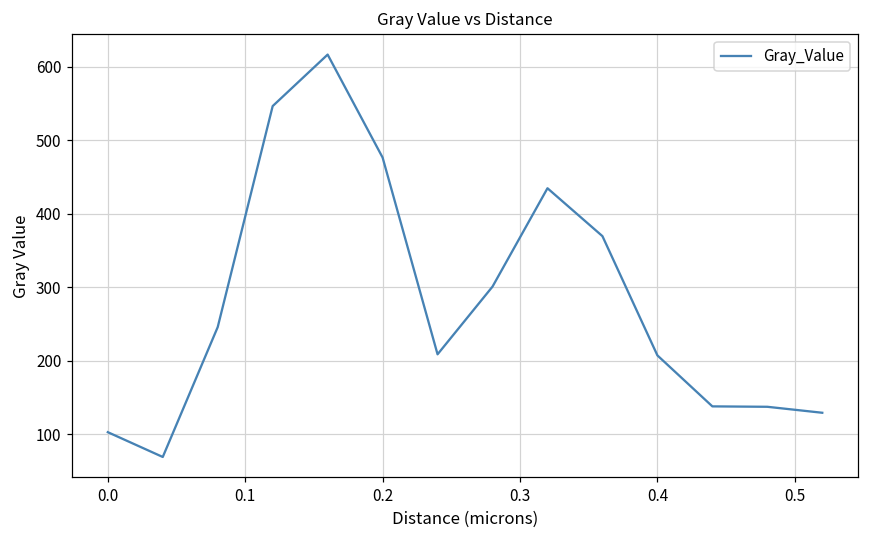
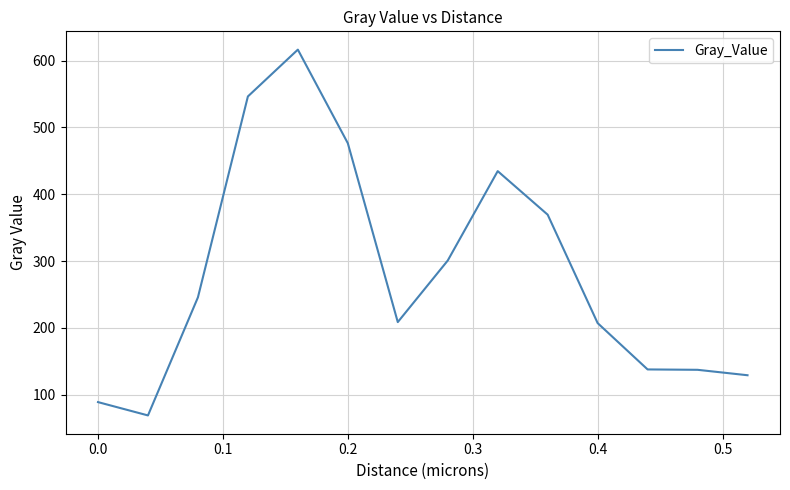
0.0: 100 -> 90
